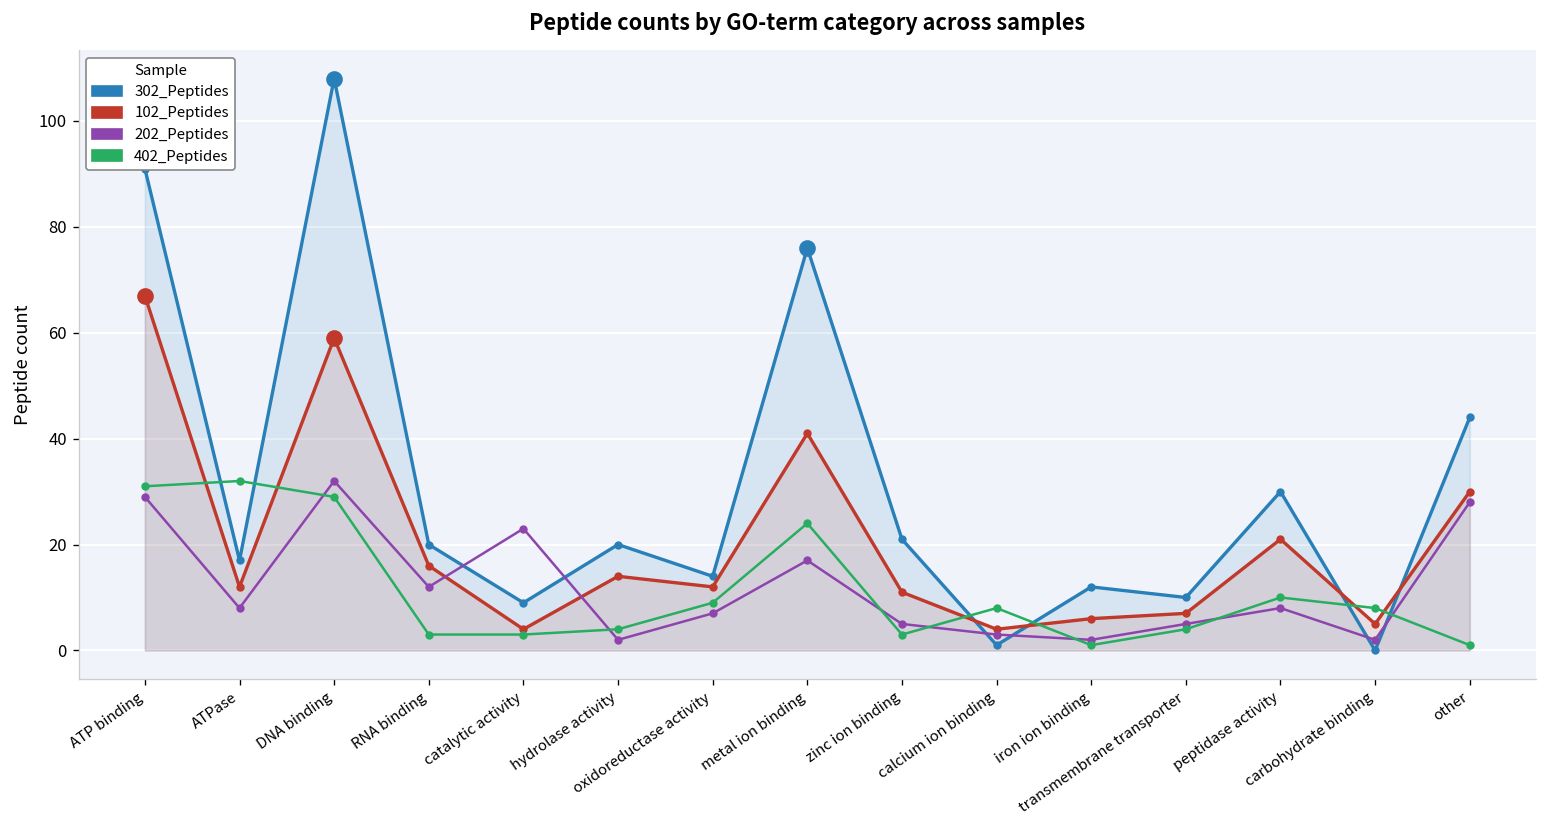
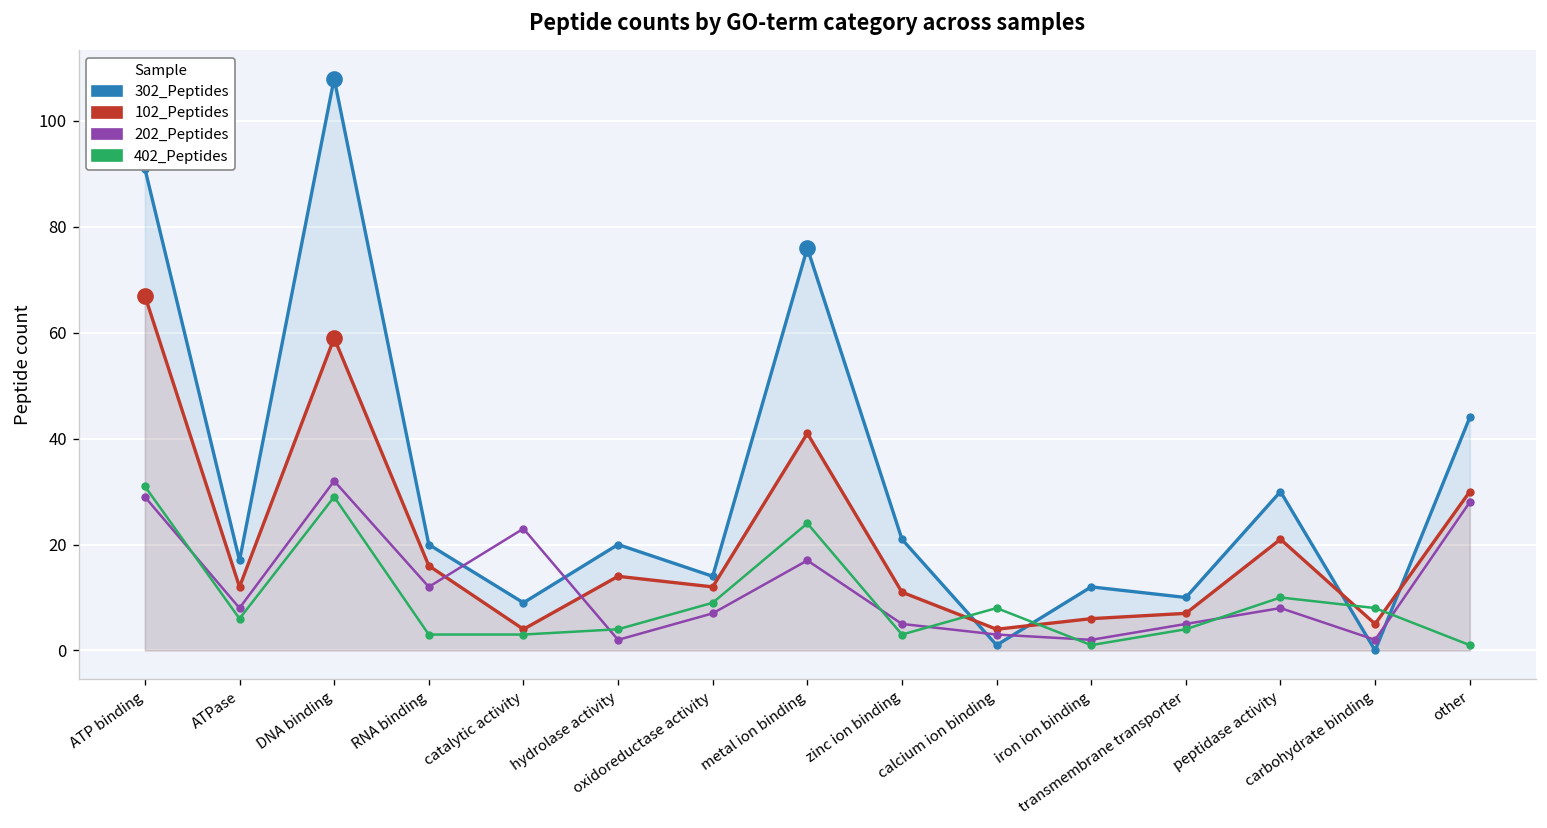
402_Peptides, ATPase: 32 -> 6
